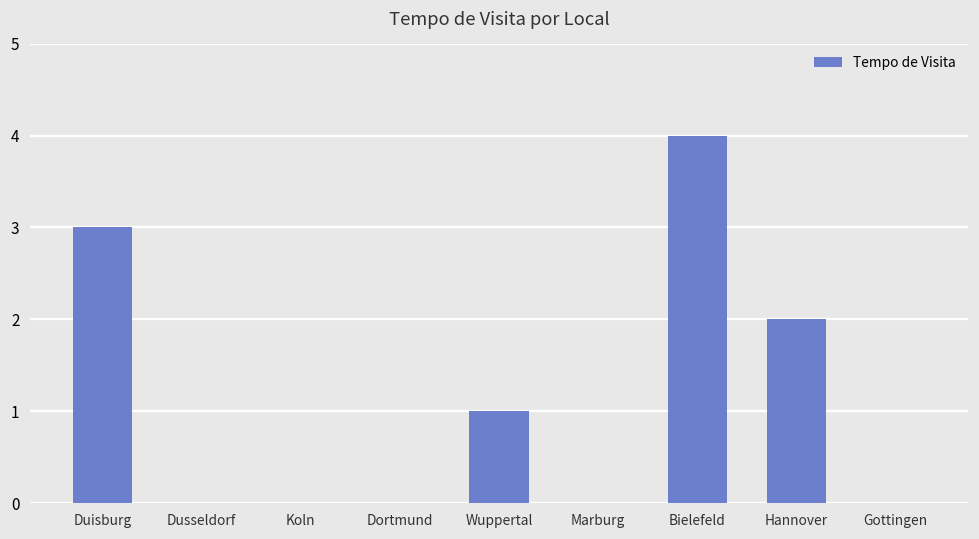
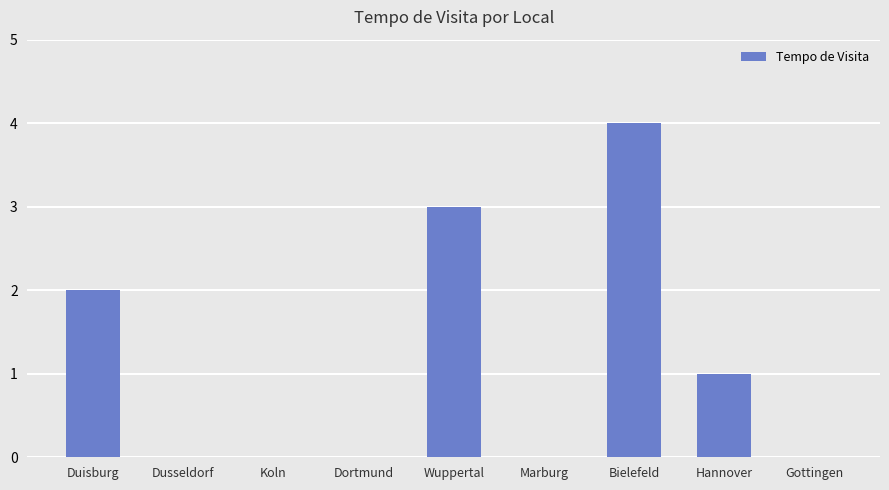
Duisburg: 3 -> 2
Wuppertal: 1 -> 3
Hannover: 2 -> 1
